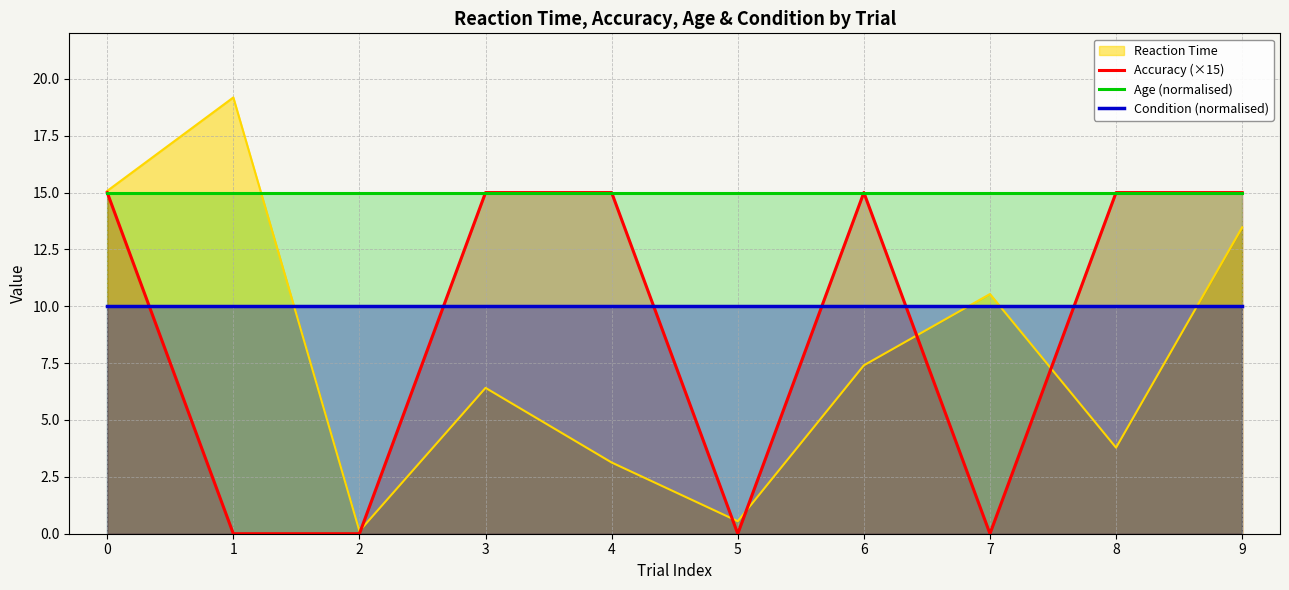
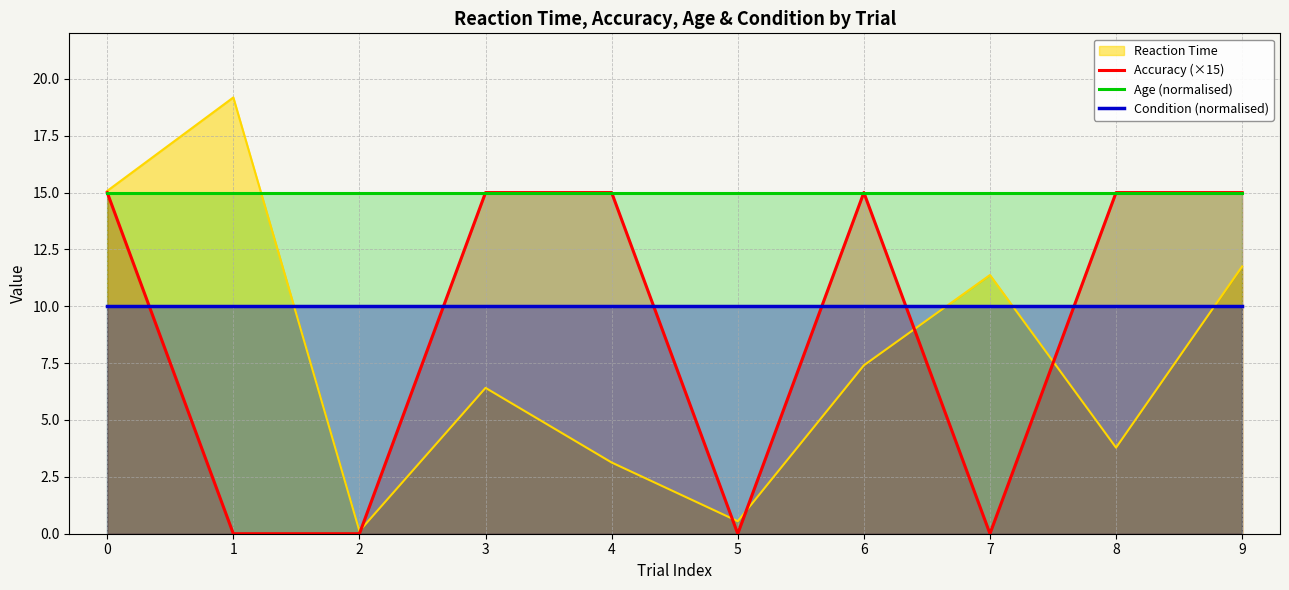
Reaction Time, 7: 10.5 -> 11.4
Reaction Time, 9: 13.5 -> 11.8
